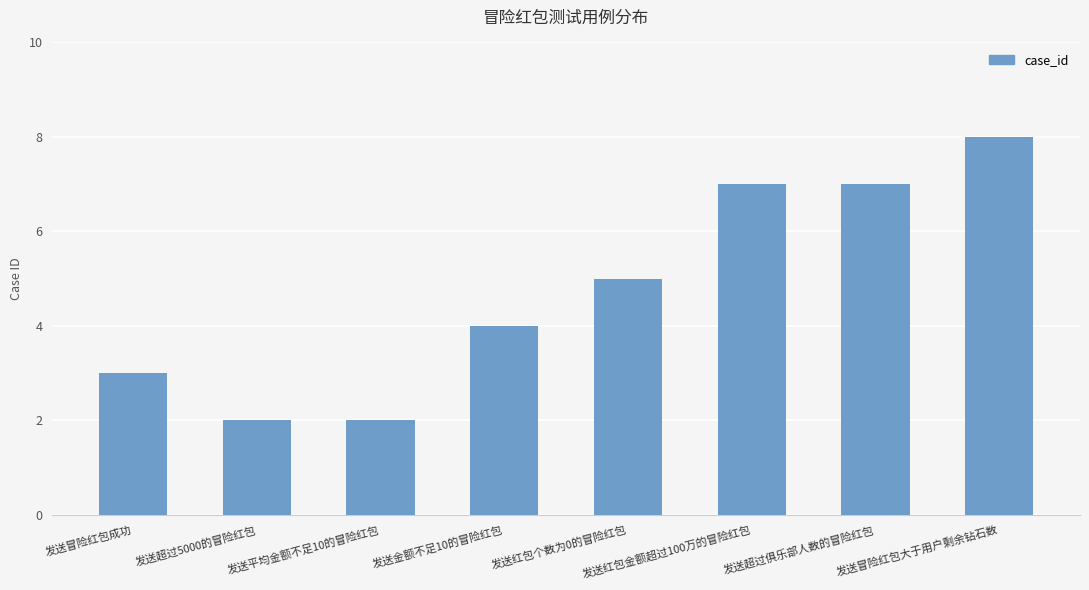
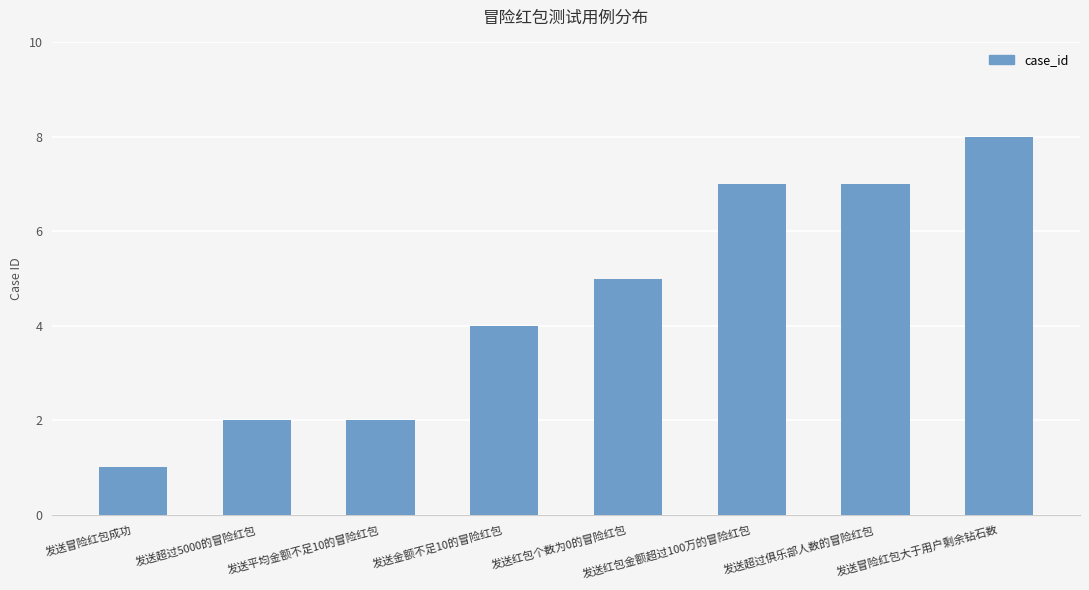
发送冒险红包成功: 3 -> 1
